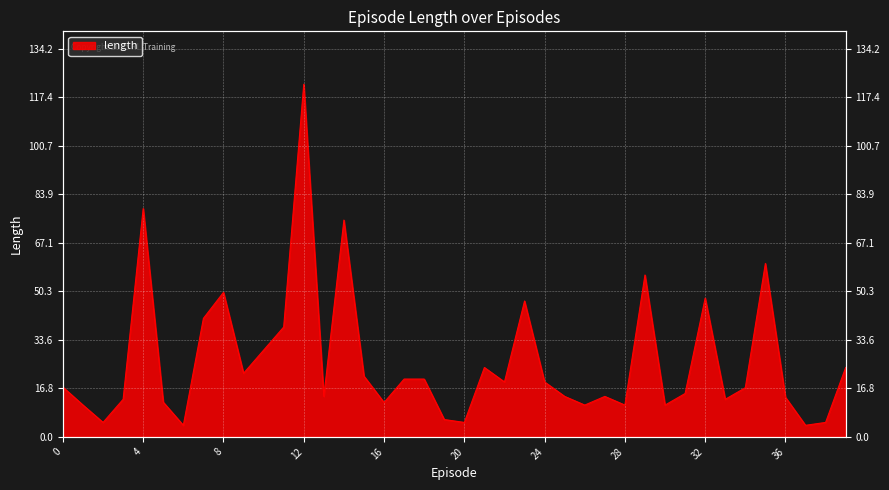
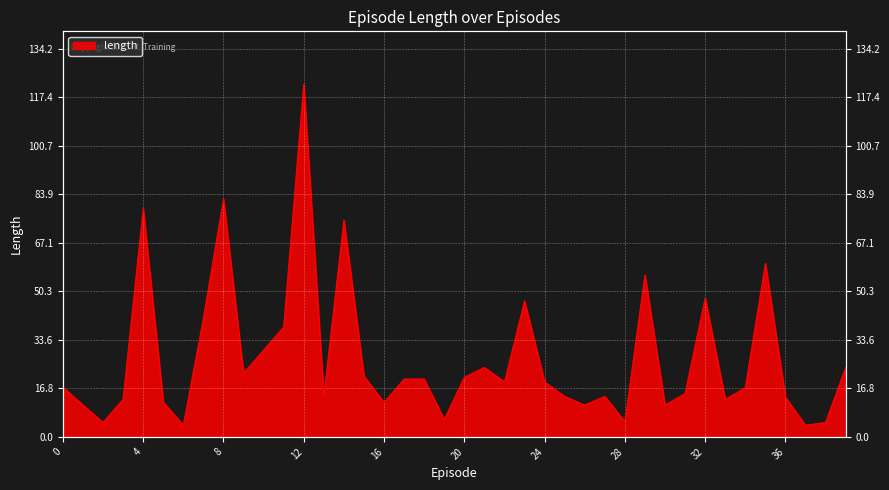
8: 50 -> 82
20: 5 -> 21
28: 11 -> 5
